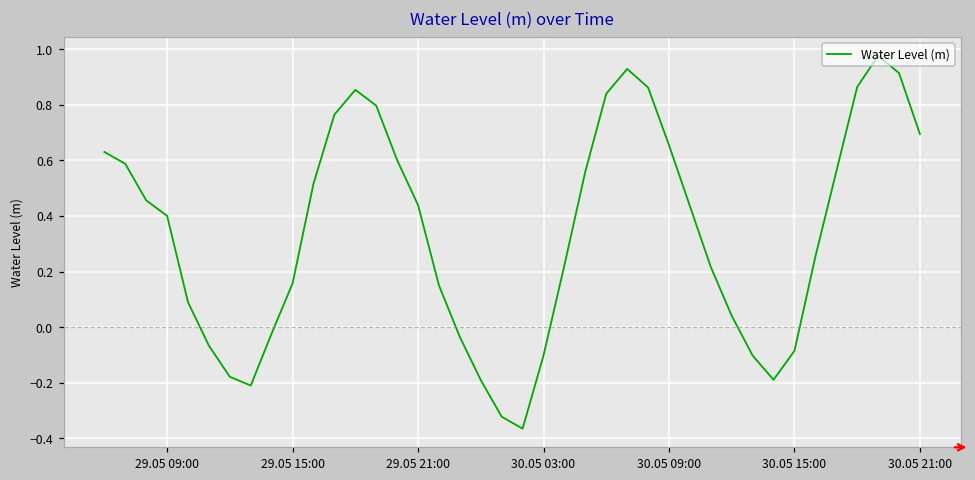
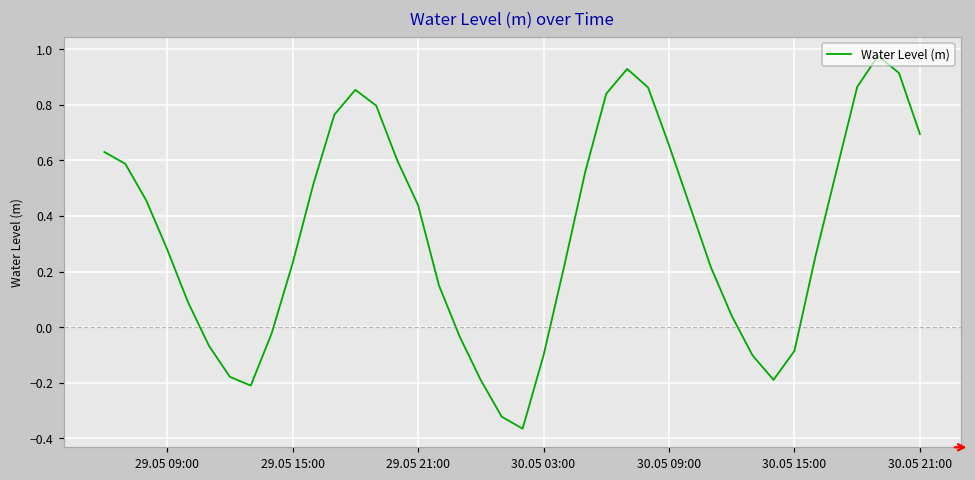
29.05 09:00: 0.40 -> 0.28
29.05 15:00: 0.16 -> 0.23
